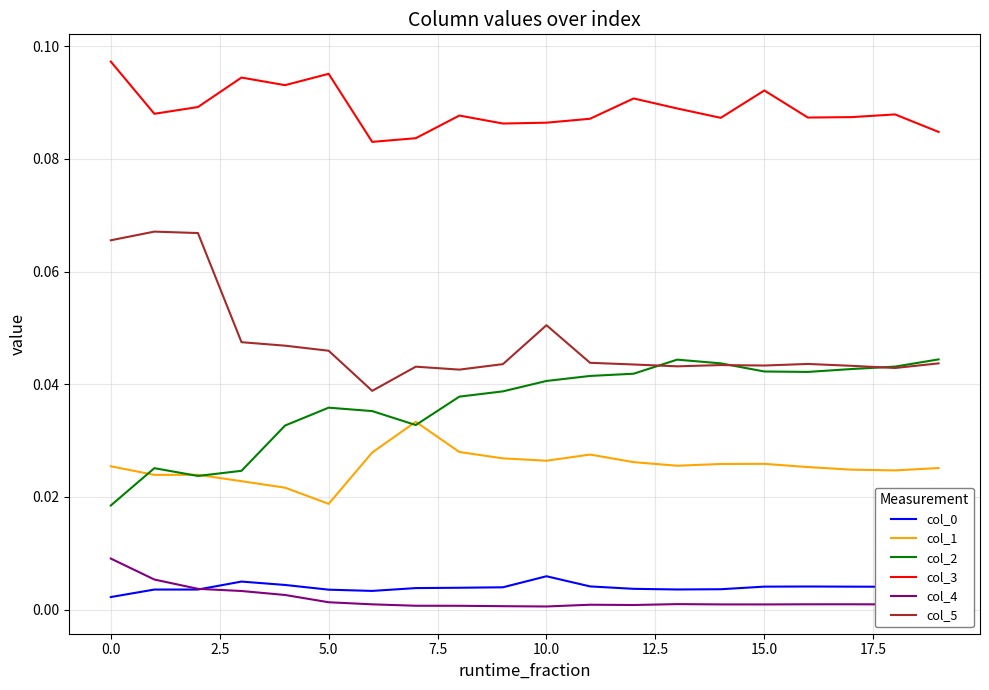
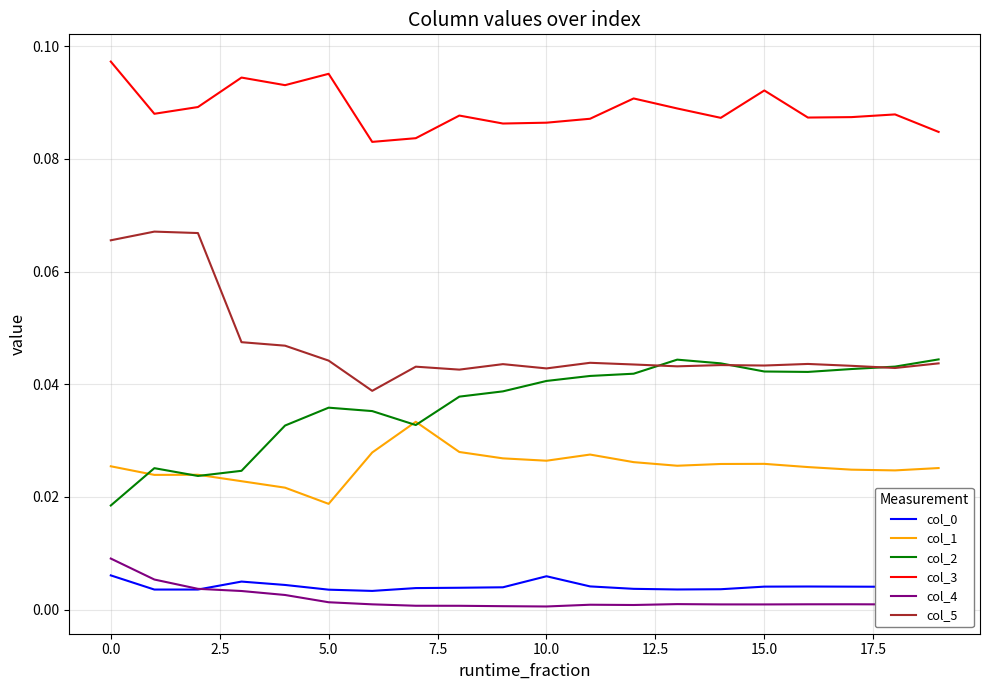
col_0, 0.0: 0.002 -> 0.006
col_5, 5.0: 0.046 -> 0.044
col_5, 10.0: 0.050 -> 0.043
